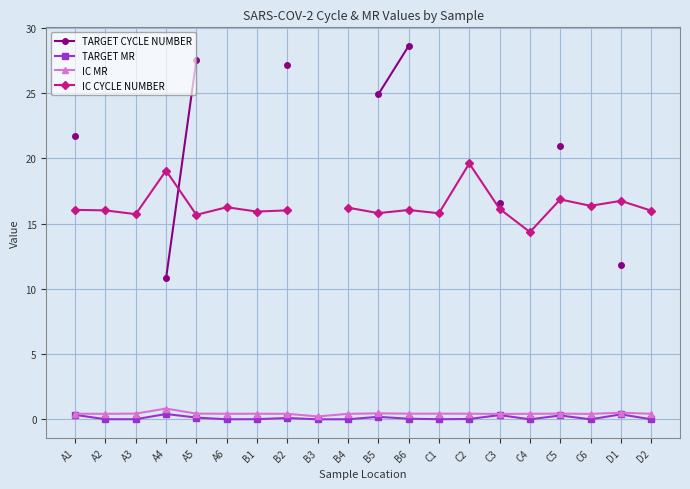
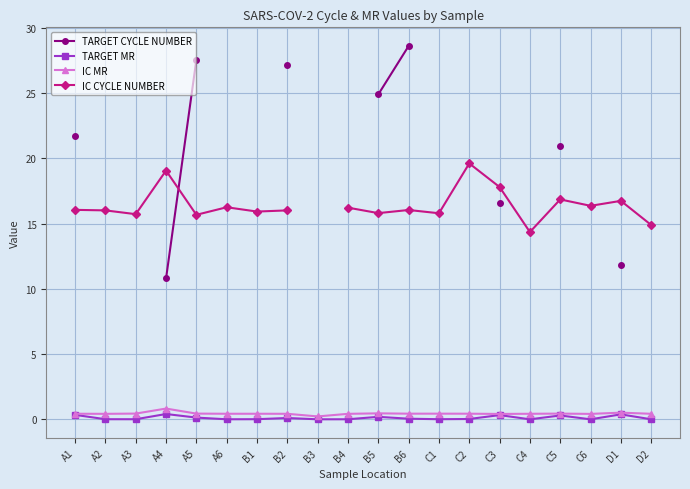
IC CYCLE NUMBER, C3: 16.1 -> 17.8
IC CYCLE NUMBER, D2: 16.0 -> 14.9
